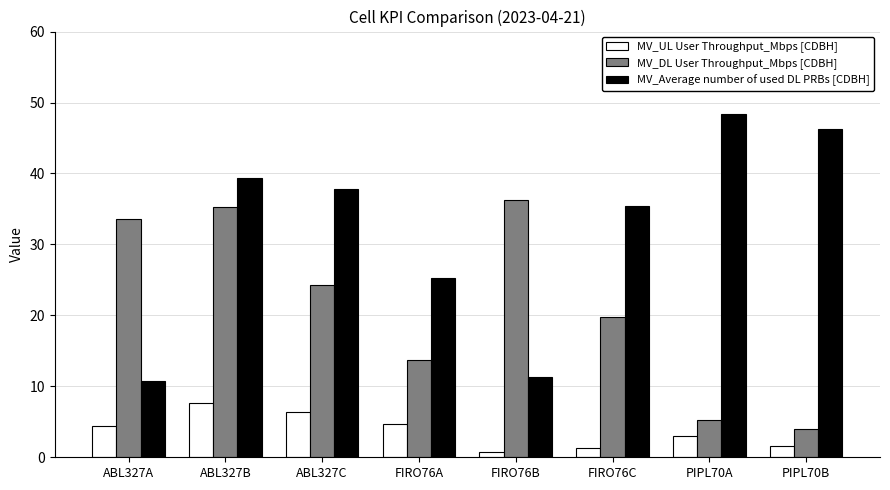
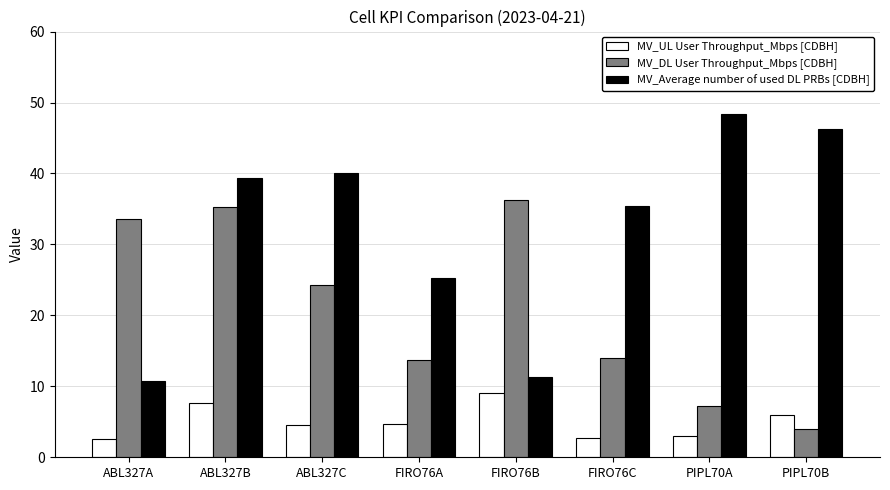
MV_UL User Throughput_Mbps [CDBH], ABL327A: 4 -> 3
MV_UL User Throughput_Mbps [CDBH], ABL327C: 6 -> 5
MV_Average number of used DL PRBs [CDBH], ABL327C: 38 -> 40
MV_UL User Throughput_Mbps [CDBH], FIRO76B: 1 -> 9
MV_UL User Throughput_Mbps [CDBH], FIRO76C: 1 -> 3
MV_DL User Throughput_Mbps [CDBH], FIRO76C: 20 -> 14
MV_DL User Throughput_Mbps [CDBH], PIPL70A: 5 -> 7
MV_UL User Throughput_Mbps [CDBH], PIPL70B: 2 -> 6
